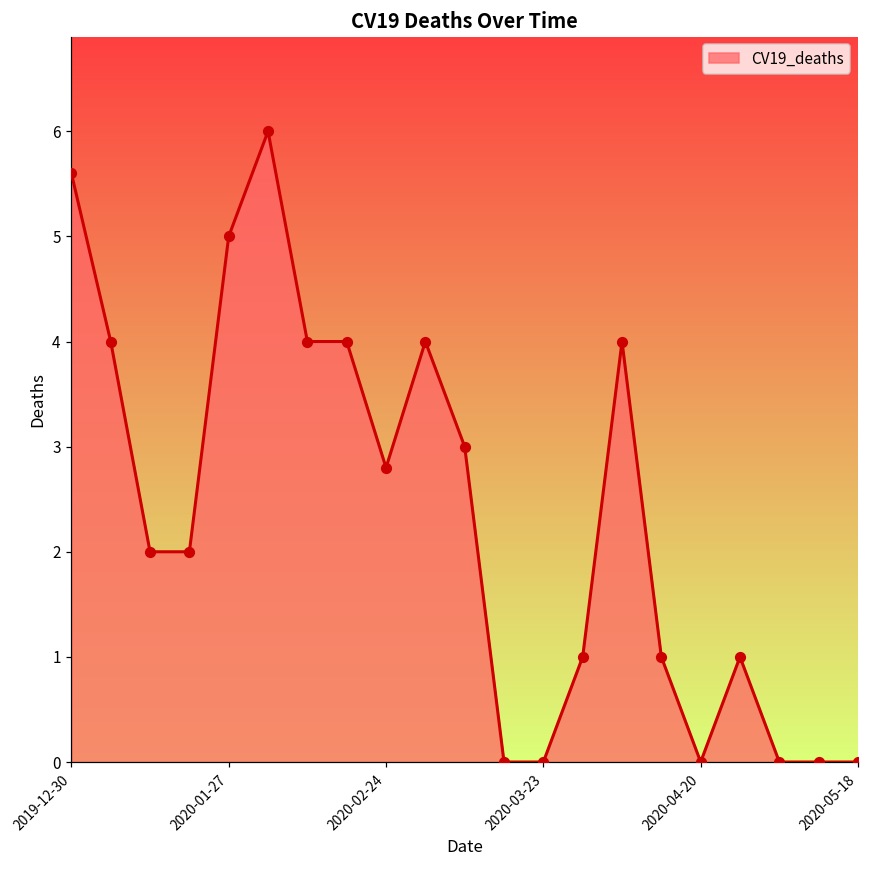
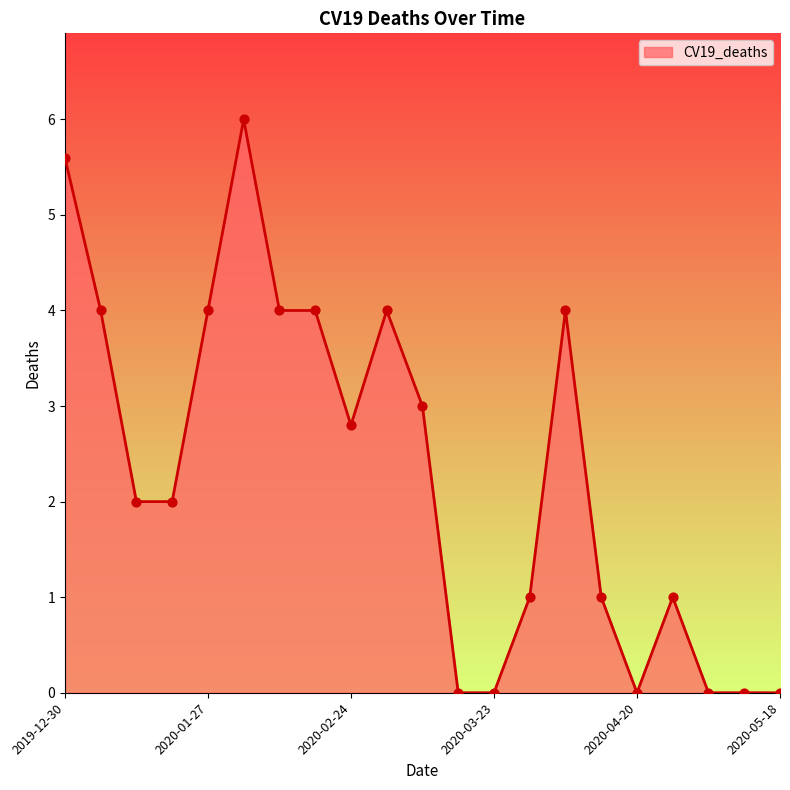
2020-01-27: 5 -> 4
